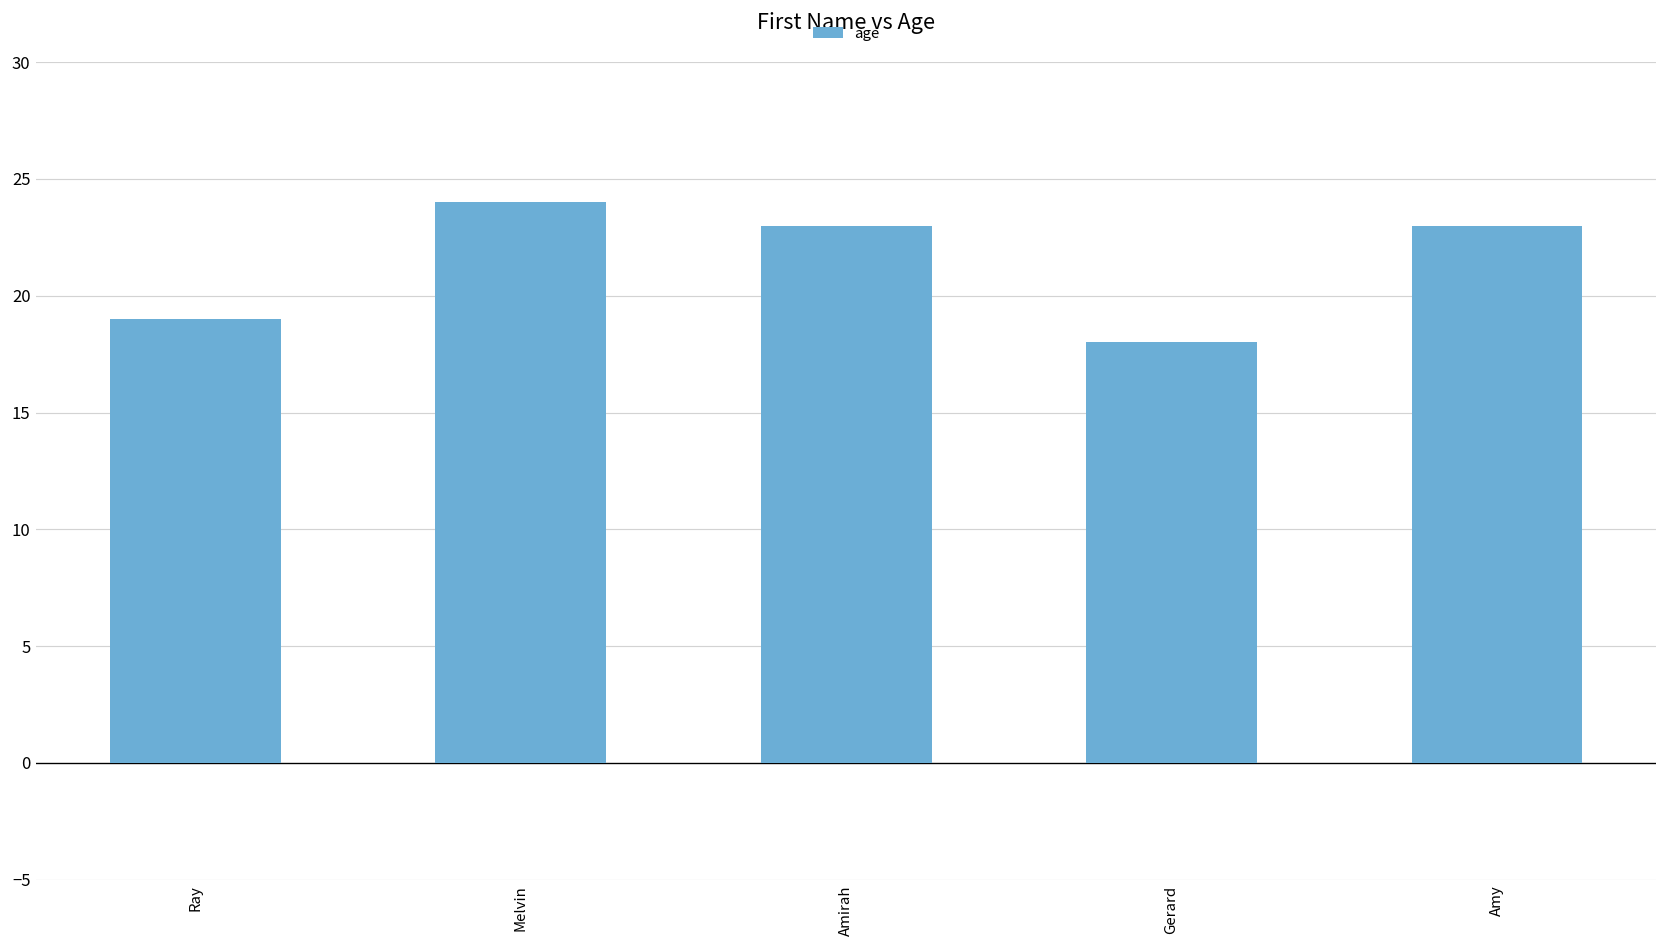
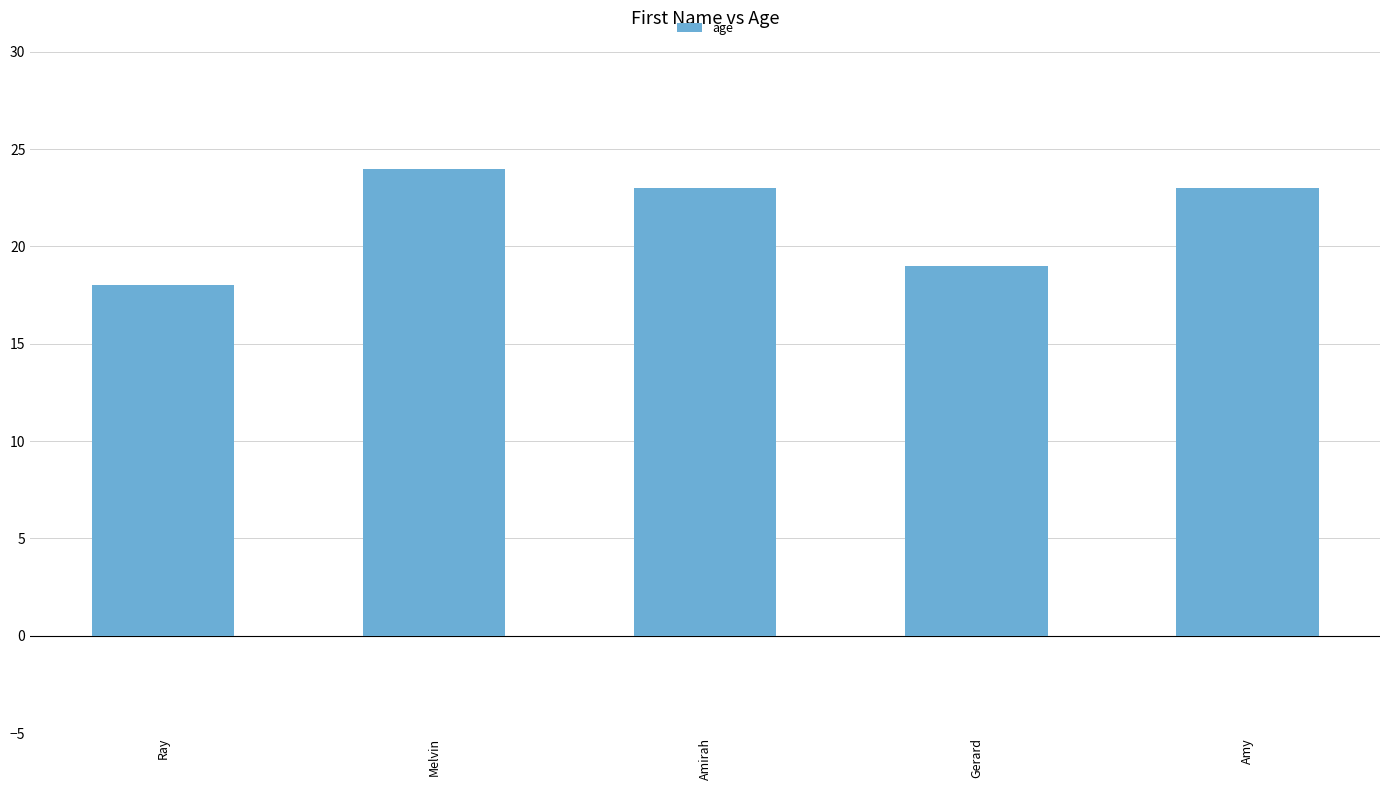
Ray: 19 -> 18
Gerard: 18 -> 19
